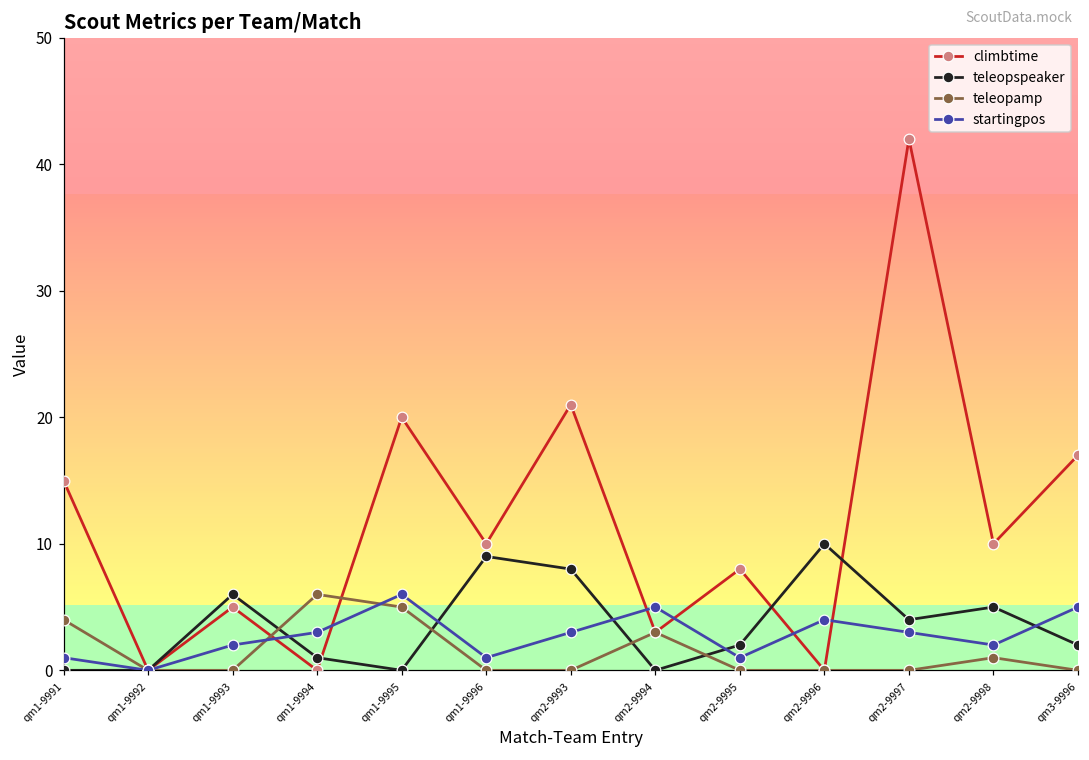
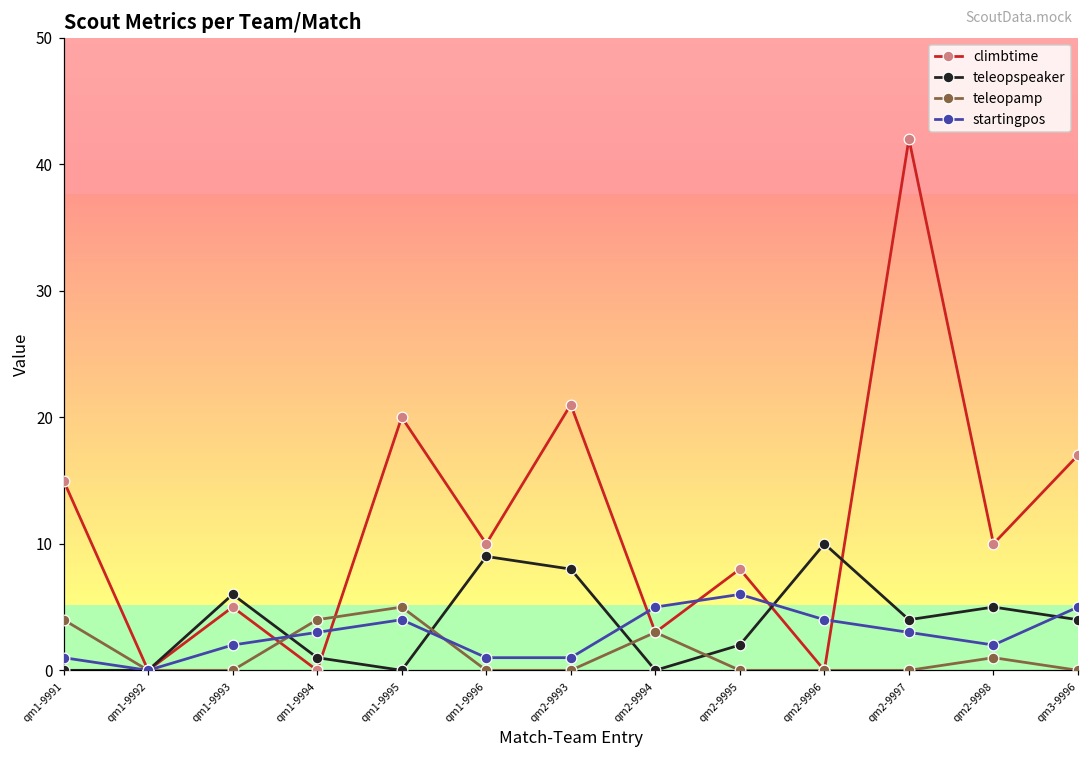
teleopamp, qm1-9994: 6 -> 4
startingpos, qm1-9995: 6 -> 4
startingpos, qm2-9993: 3 -> 1
startingpos, qm2-9995: 1 -> 6
teleopspeaker, qm3-9996: 2 -> 4
